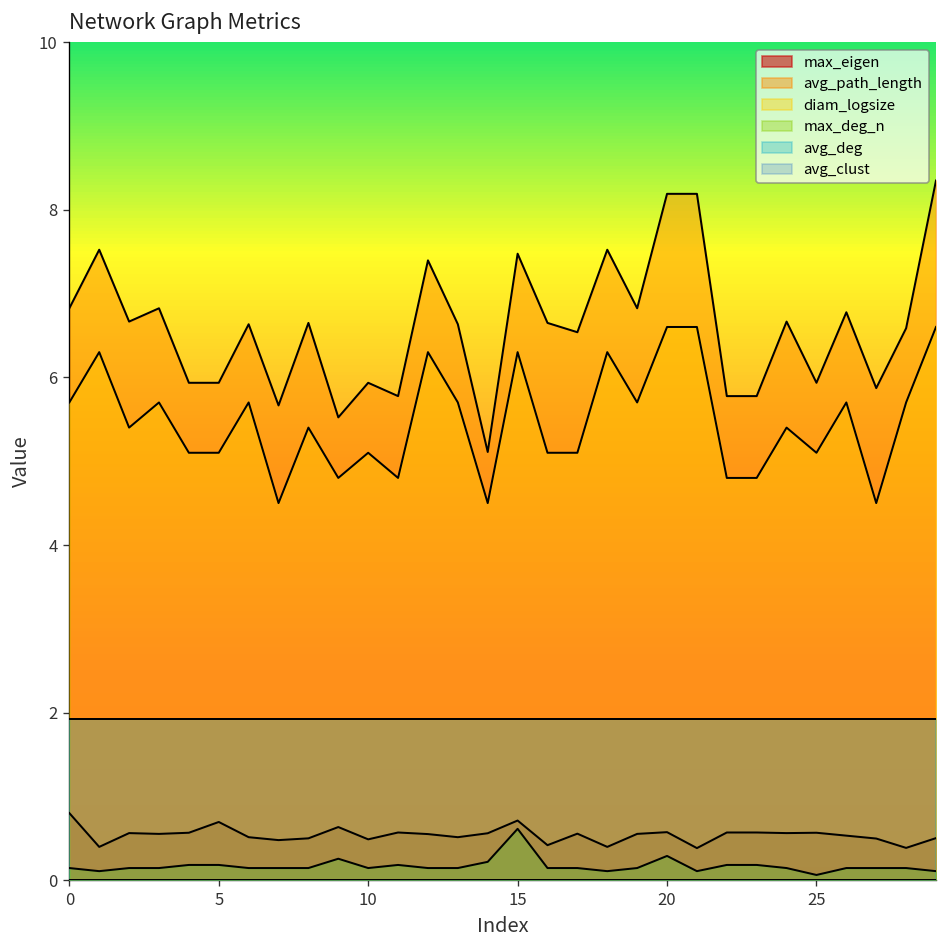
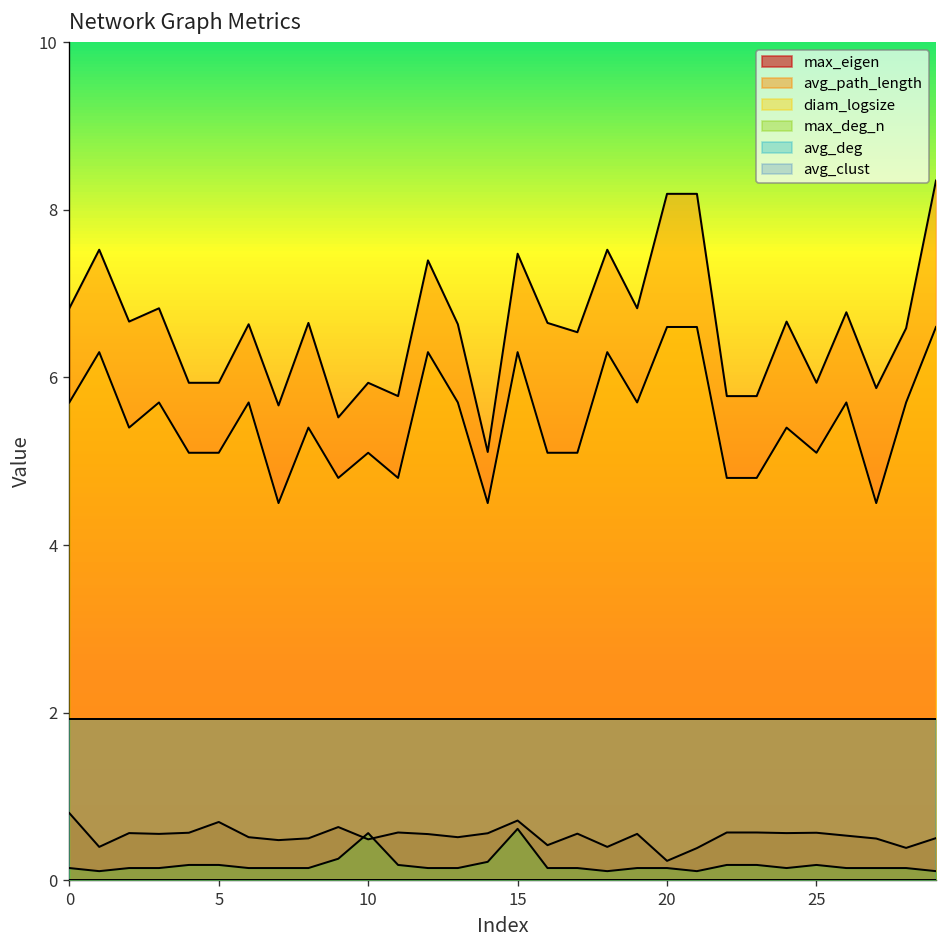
max_deg_n, 10: 0.1 -> 0.6
max_eigen, 20: 0.6 -> 0.2
max_deg_n, 20: 0.3 -> 0.1
max_deg_n, 25: 0.1 -> 0.2
